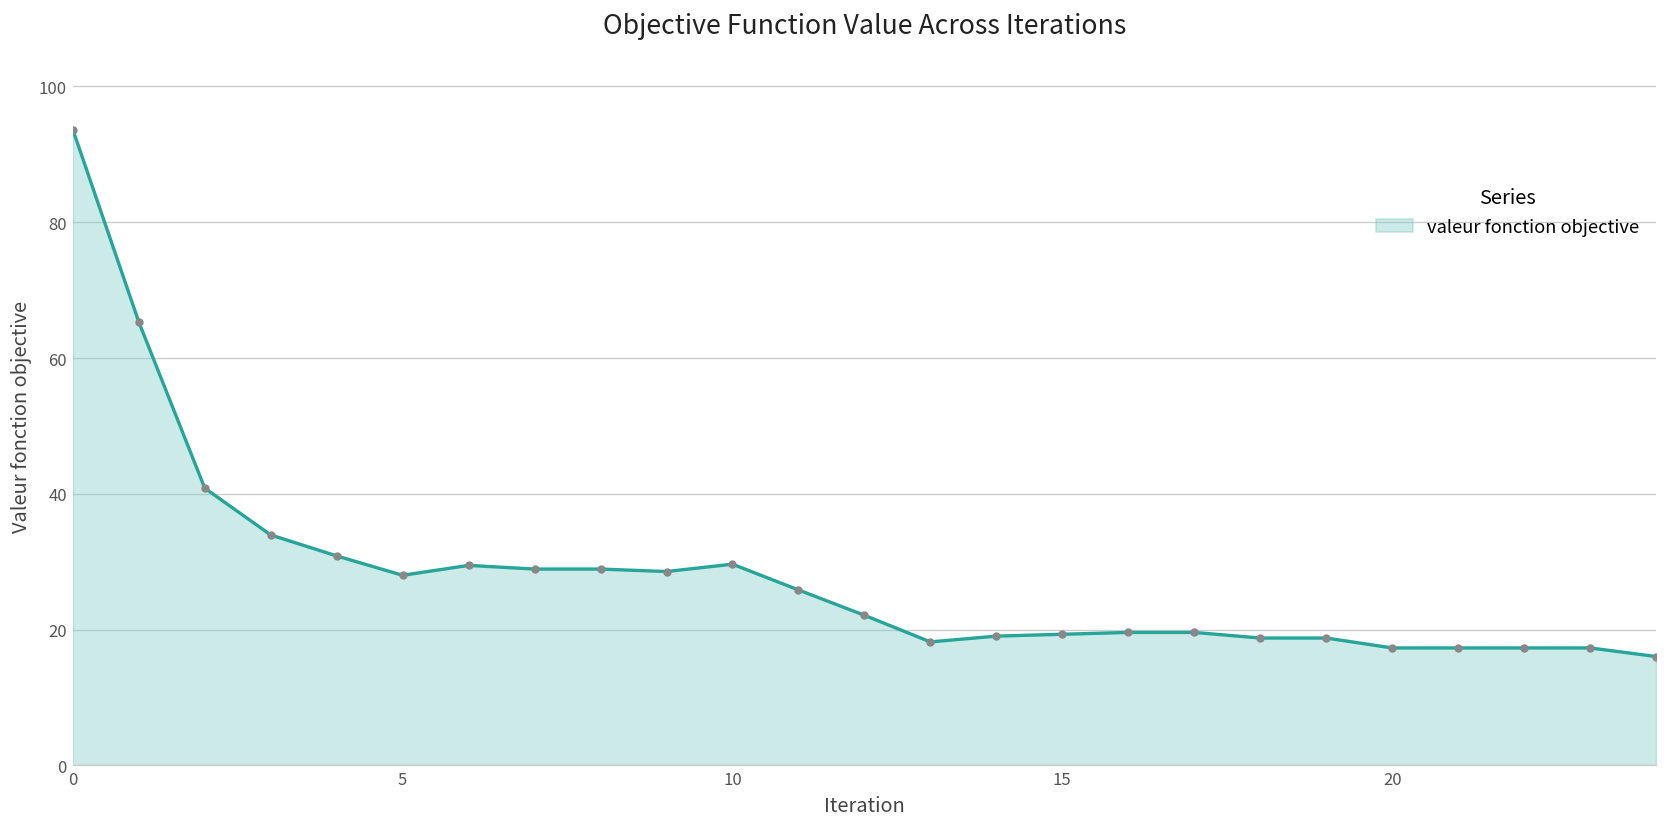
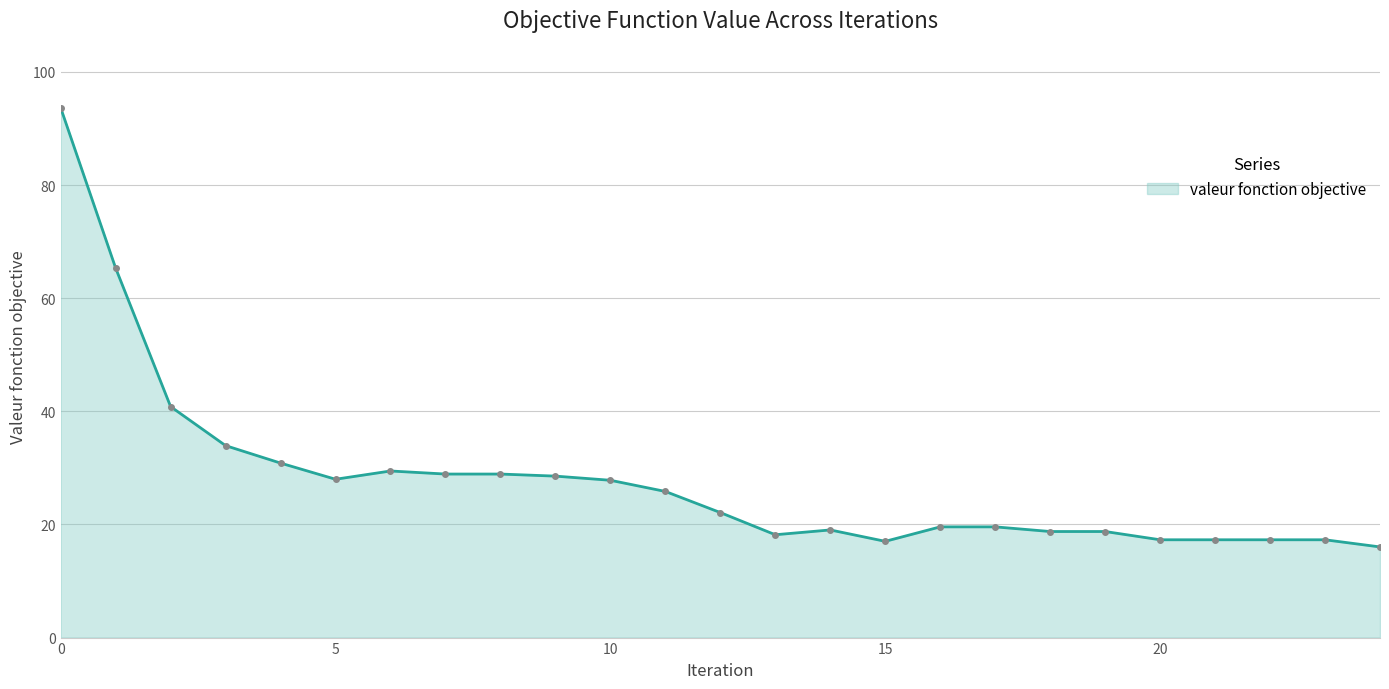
10: 30 -> 28
15: 19 -> 17
